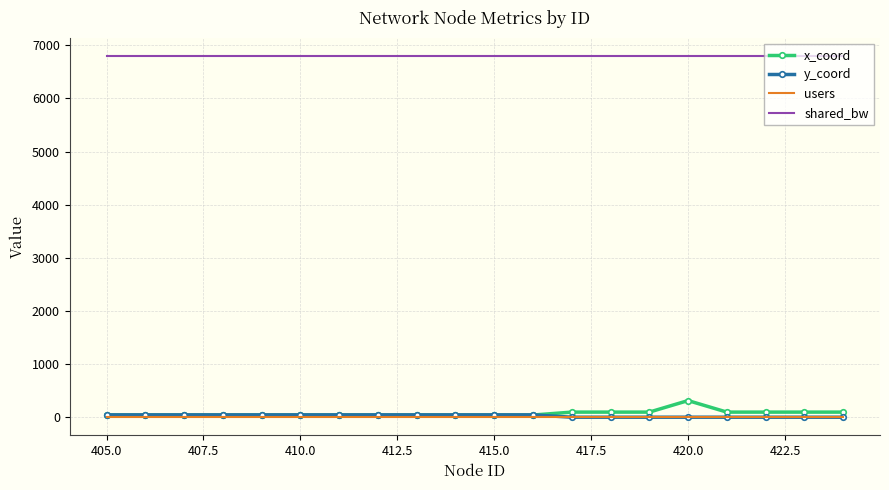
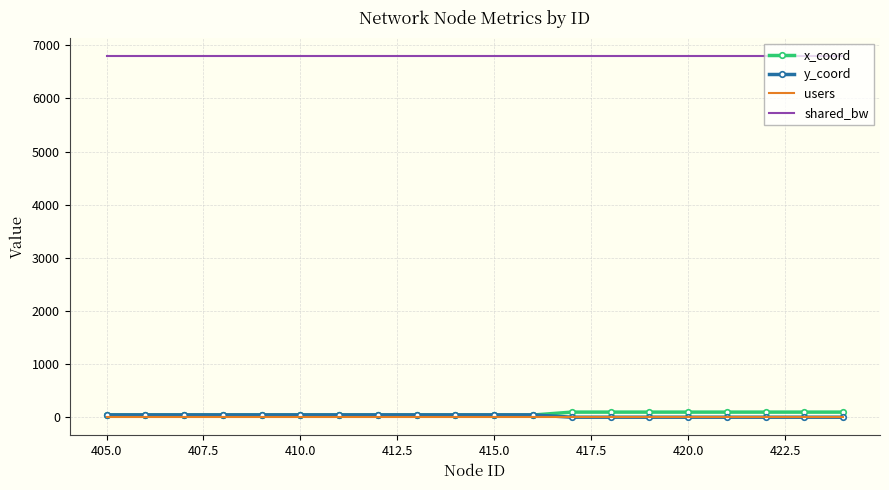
x_coord, 420.0: 300 -> 100
